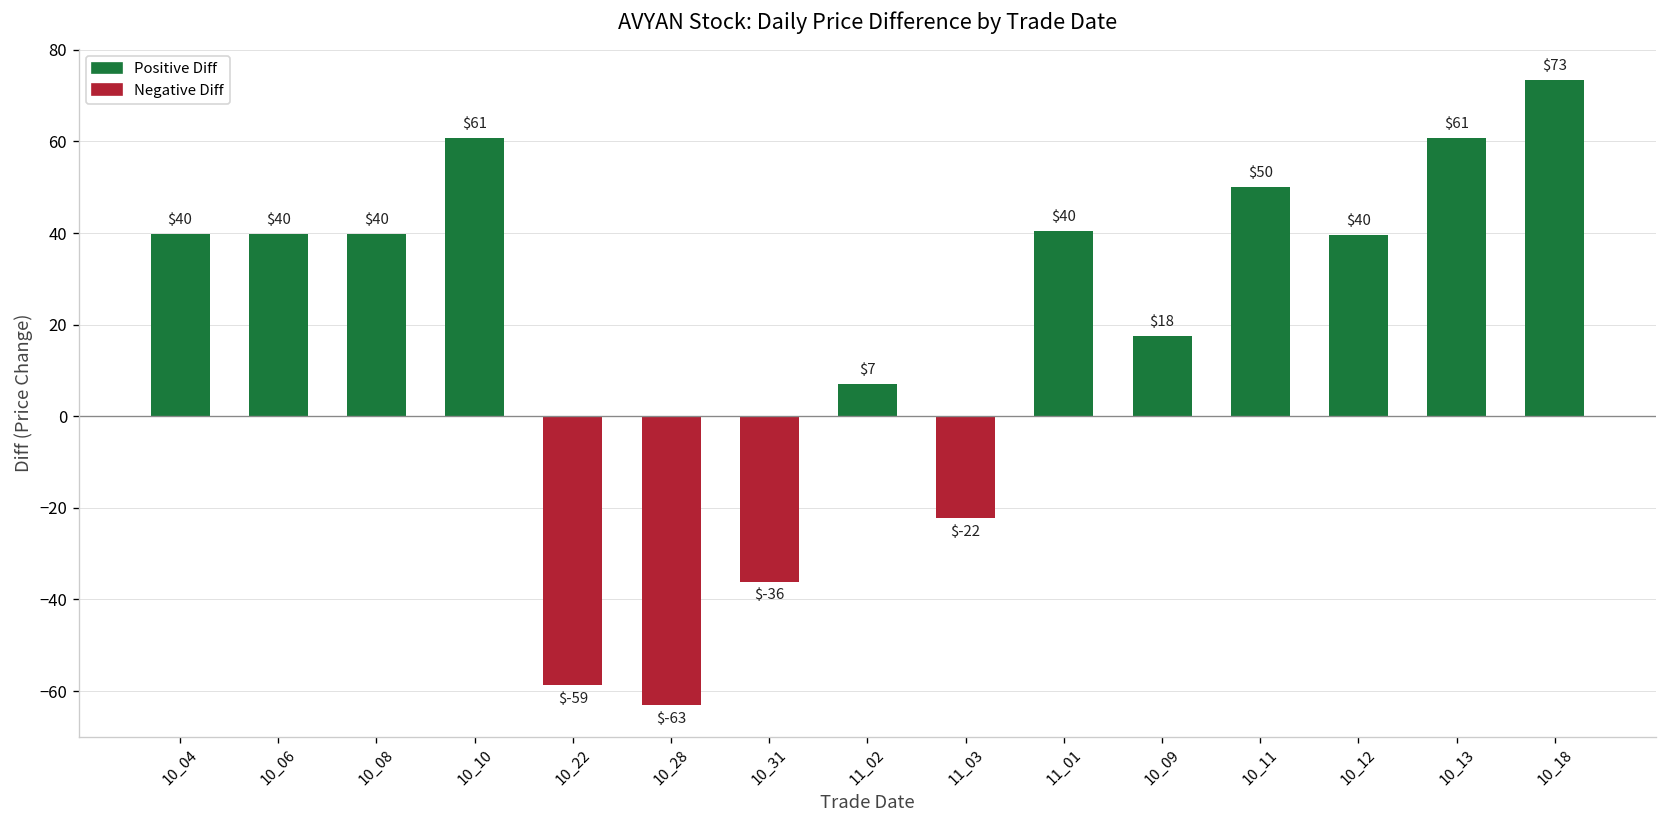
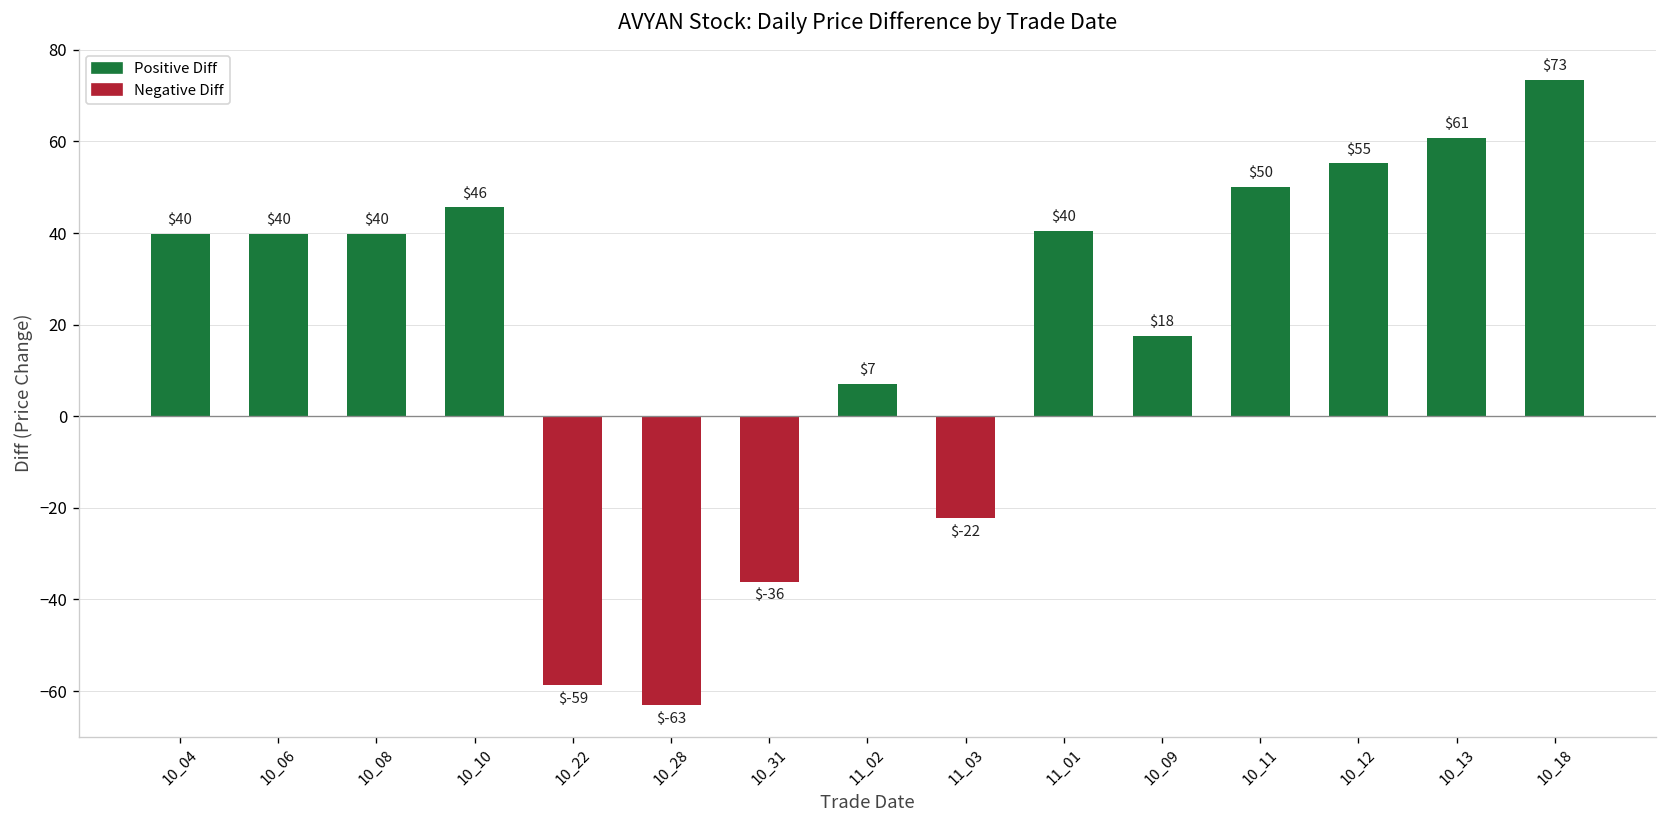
10_10: $61 -> $46
10_12: $40 -> $55
